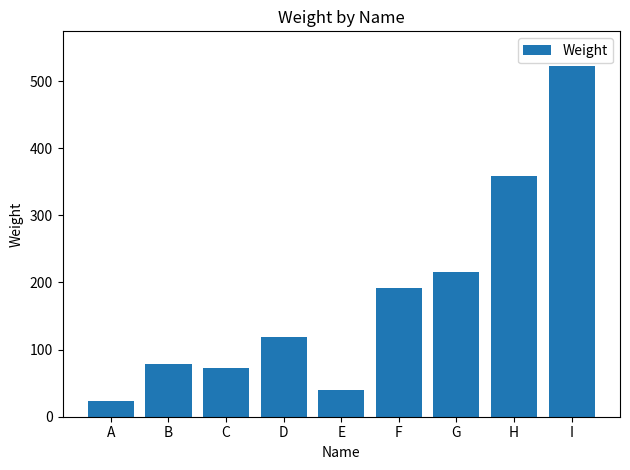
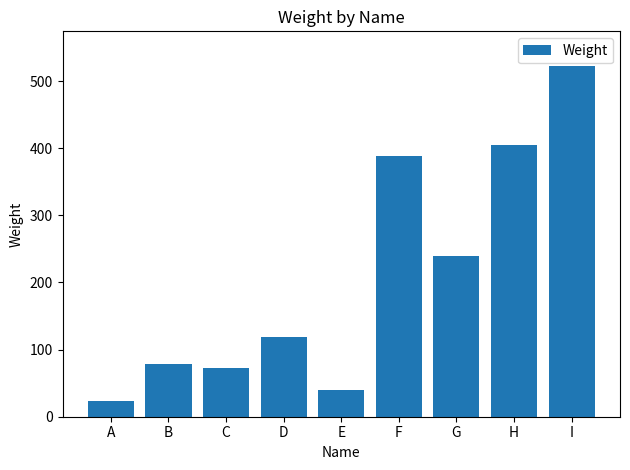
F: 190 -> 390
G: 220 -> 240
H: 360 -> 410
